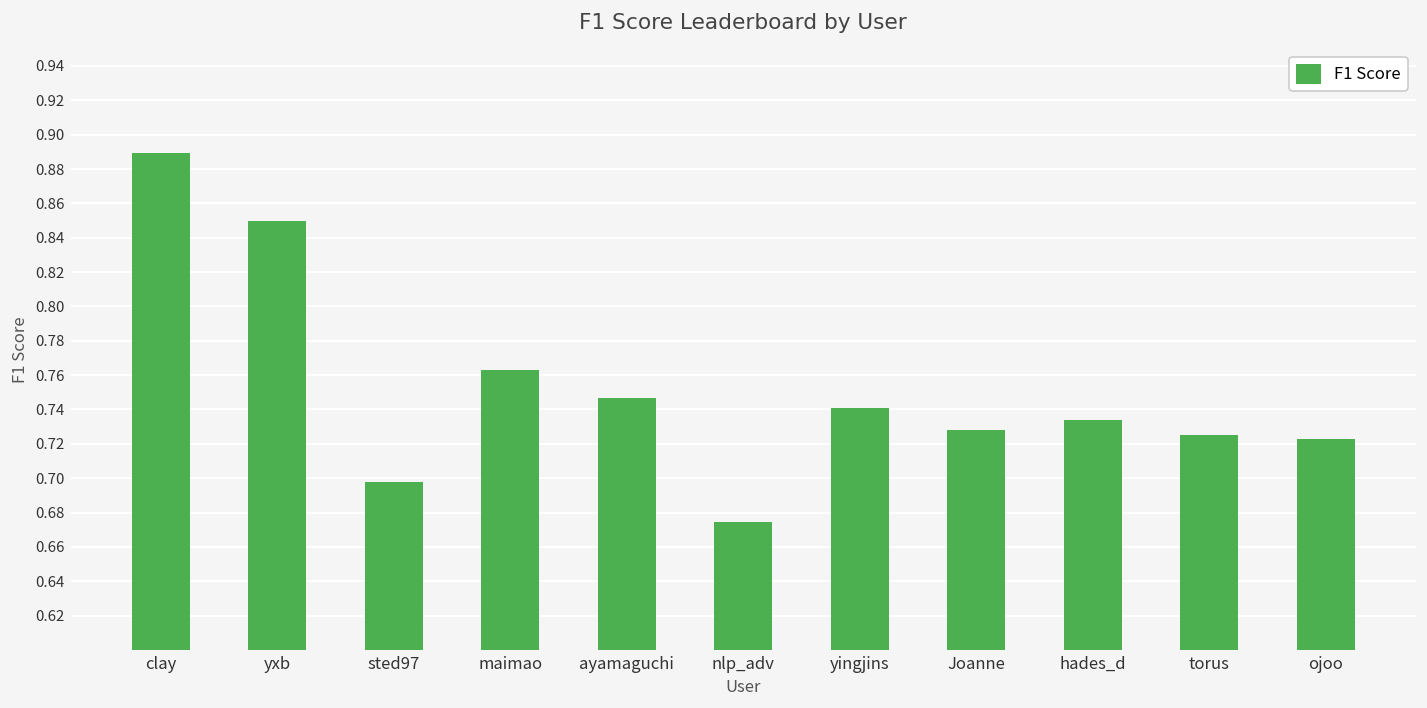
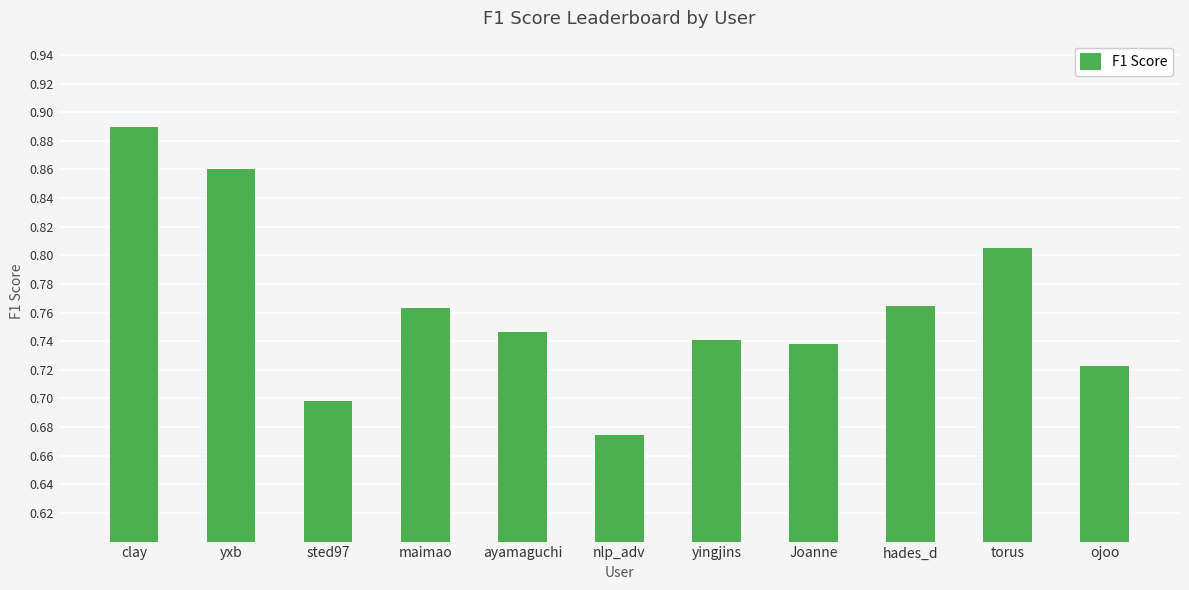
yxb: 0.850 -> 0.860
Joanne: 0.728 -> 0.738
hades_d: 0.734 -> 0.764
torus: 0.725 -> 0.805
